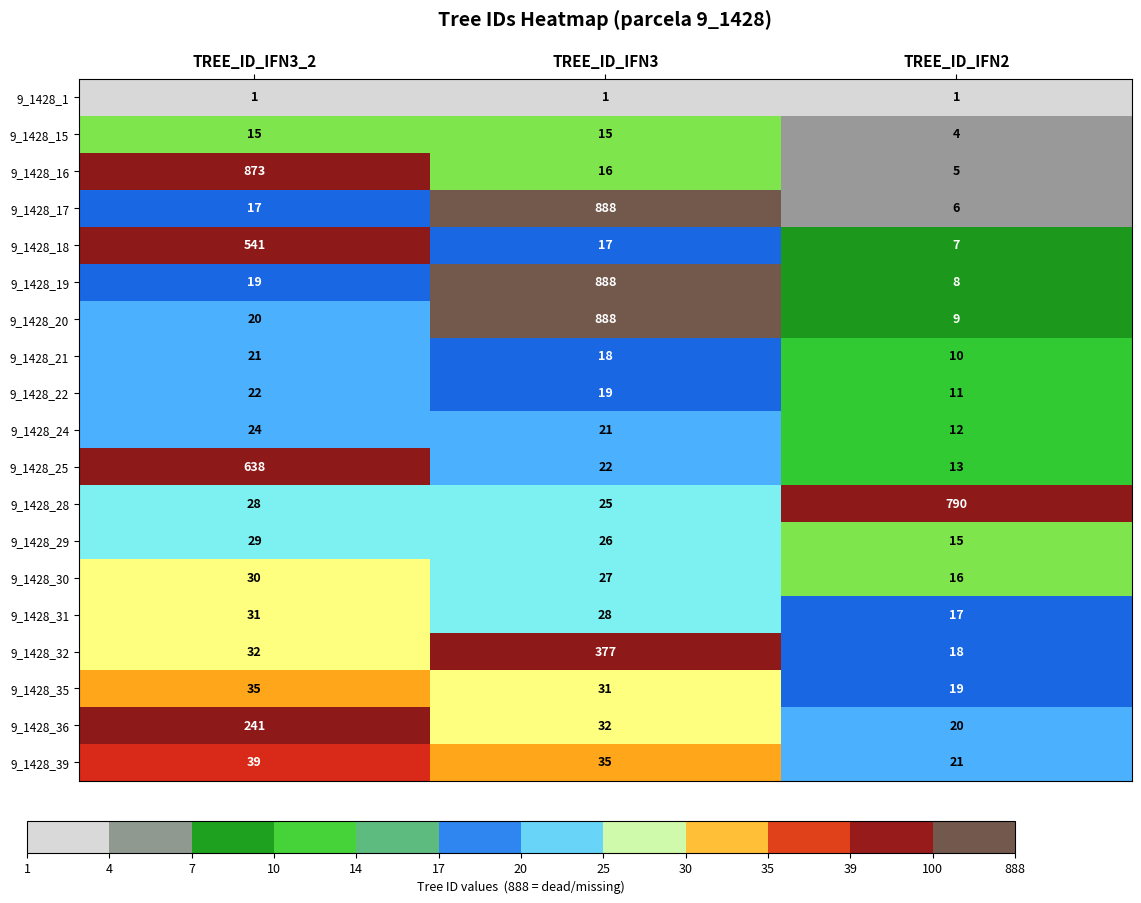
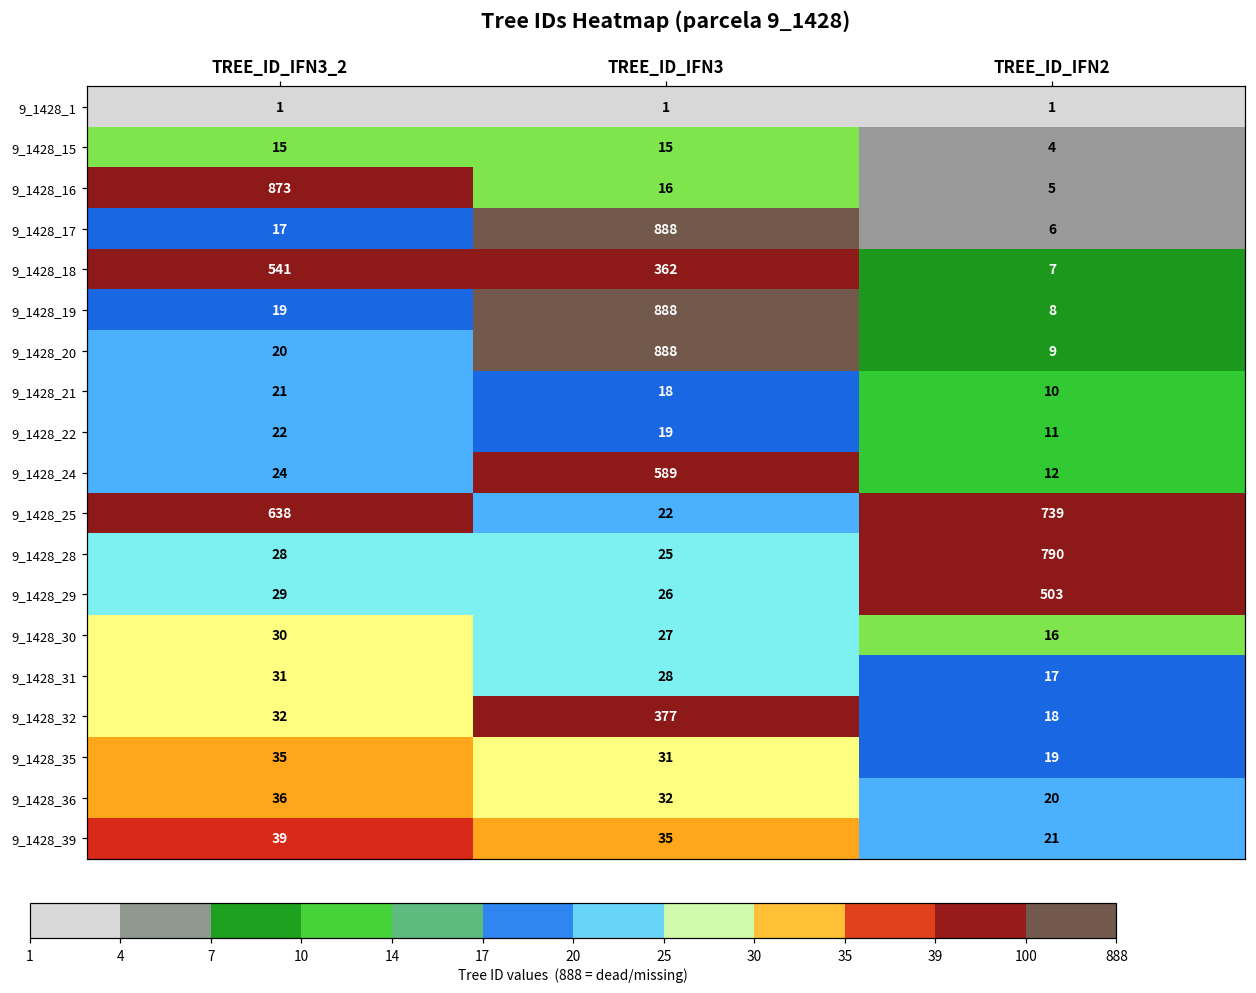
Tree IDs Heatmap (parcela 9_1428), 9_1428_18, TREE_ID_IFN3: 17 -> 362
Tree IDs Heatmap (parcela 9_1428), 9_1428_24, TREE_ID_IFN3: 21 -> 589
Tree IDs Heatmap (parcela 9_1428), 9_1428_25, TREE_ID_IFN2: 13 -> 739
Tree IDs Heatmap (parcela 9_1428), 9_1428_29, TREE_ID_IFN2: 15 -> 503
Tree IDs Heatmap (parcela 9_1428), 9_1428_36, TREE_ID_IFN3_2: 241 -> 36
